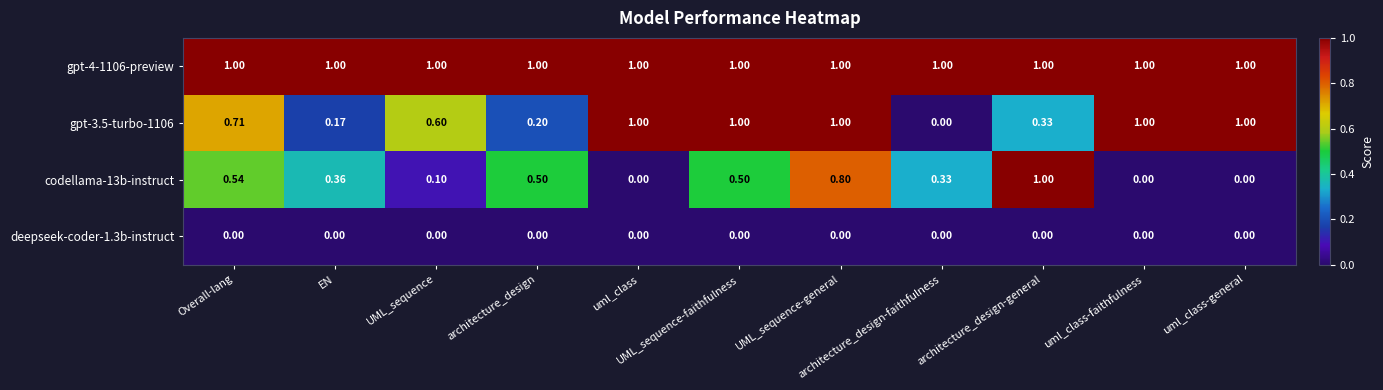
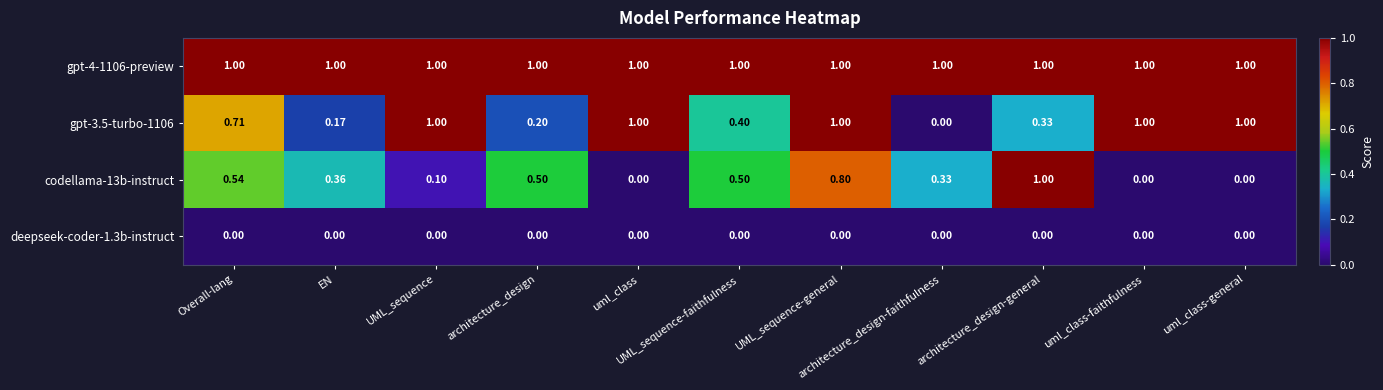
gpt-3.5-turbo-1106, UML_sequence: 0.60 -> 1.00
gpt-3.5-turbo-1106, UML_sequence-faithfulness: 1.00 -> 0.40
